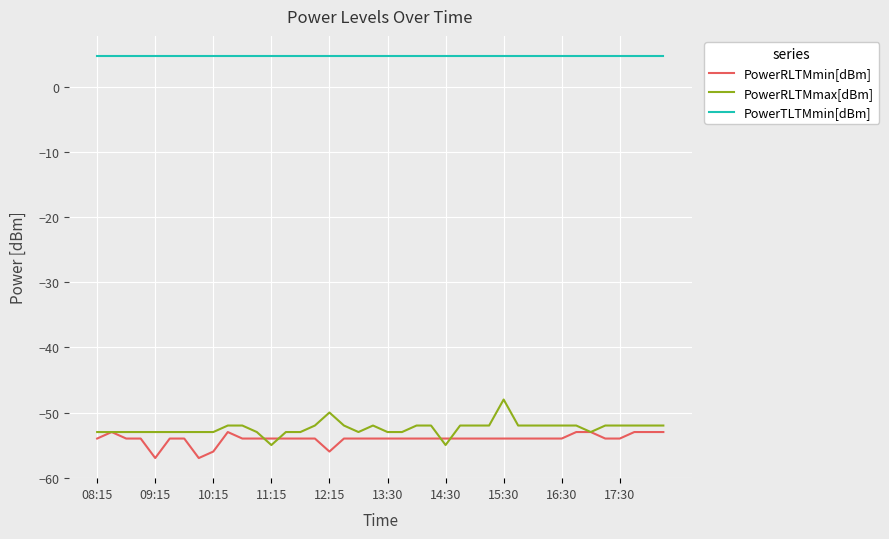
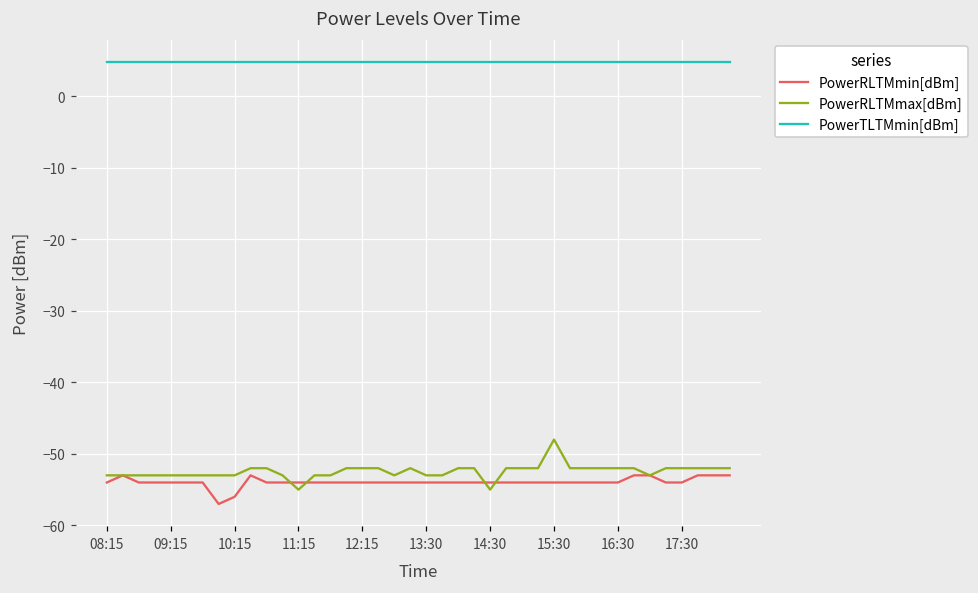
PowerRLTMmin[dBm], 09:15: -57 -> -54
PowerRLTMmin[dBm], 12:15: -56 -> -54
PowerRLTMmax[dBm], 12:15: -50 -> -52
